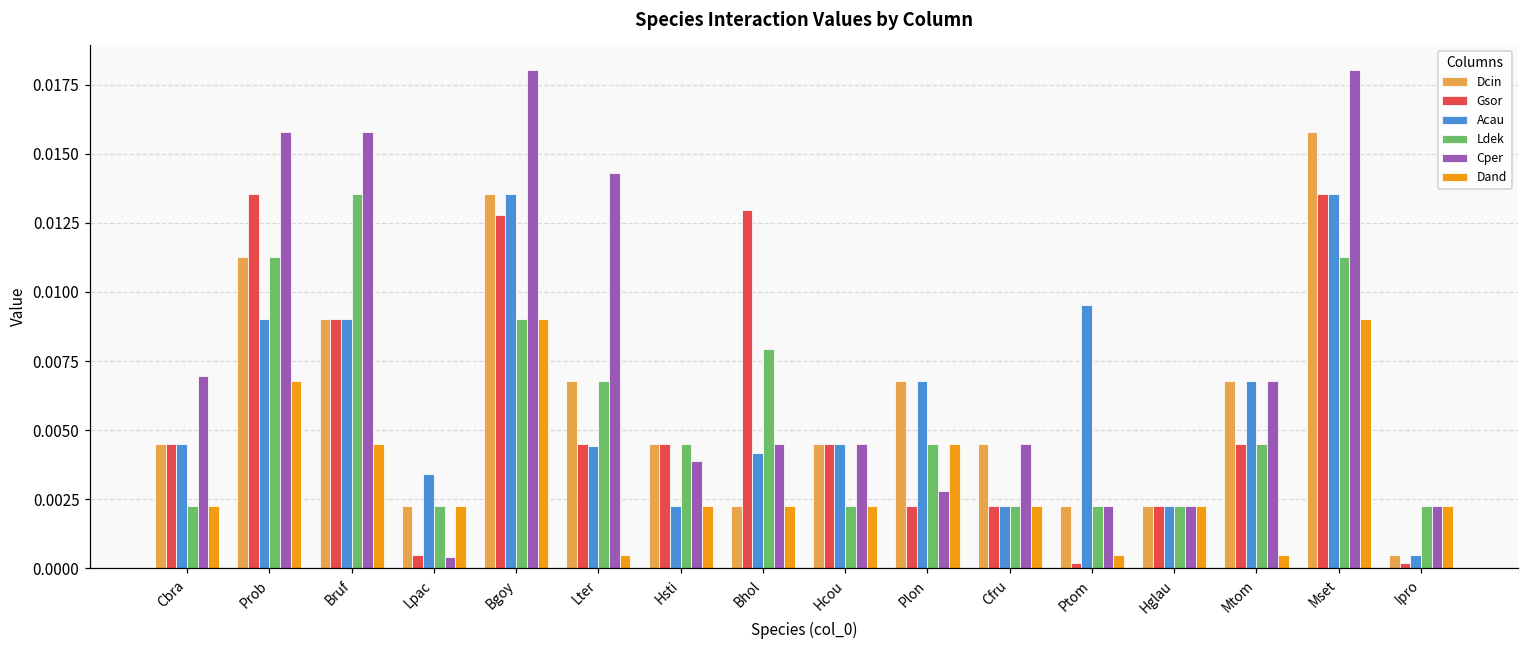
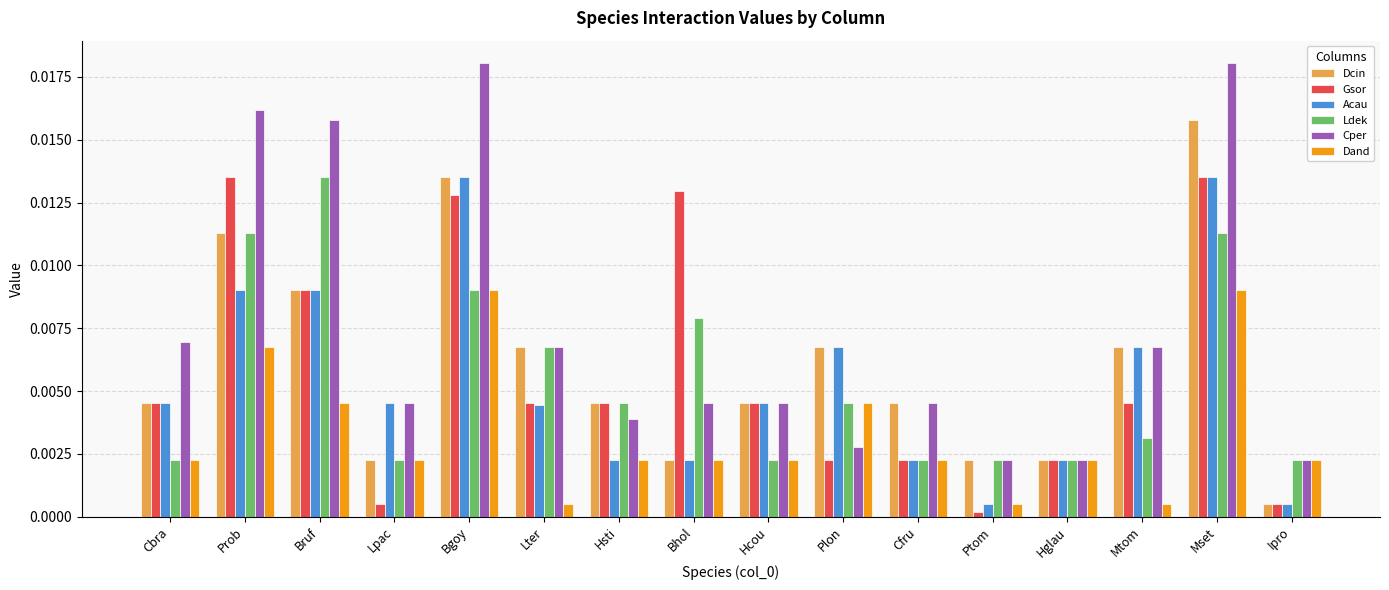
Cper, Prob: 0.0158 -> 0.0162
Acau, Lpac: 0.0034 -> 0.0045
Cper, Lpac: 0.0004 -> 0.0045
Cper, Lter: 0.0143 -> 0.0068
Acau, Bhol: 0.0042 -> 0.0023
Acau, Ptom: 0.0095 -> 0.0005
Ldek, Mtom: 0.0045 -> 0.0031
Gsor, Ipro: 0.0002 -> 0.0005
